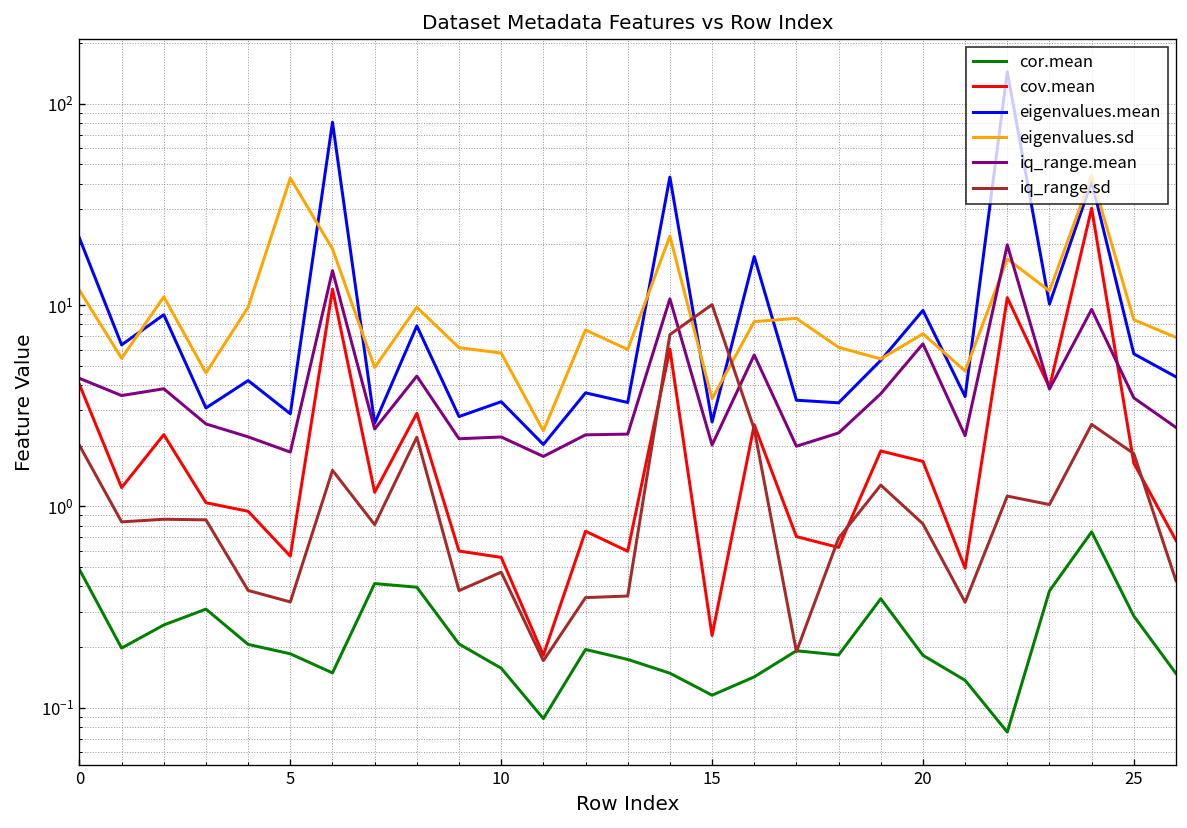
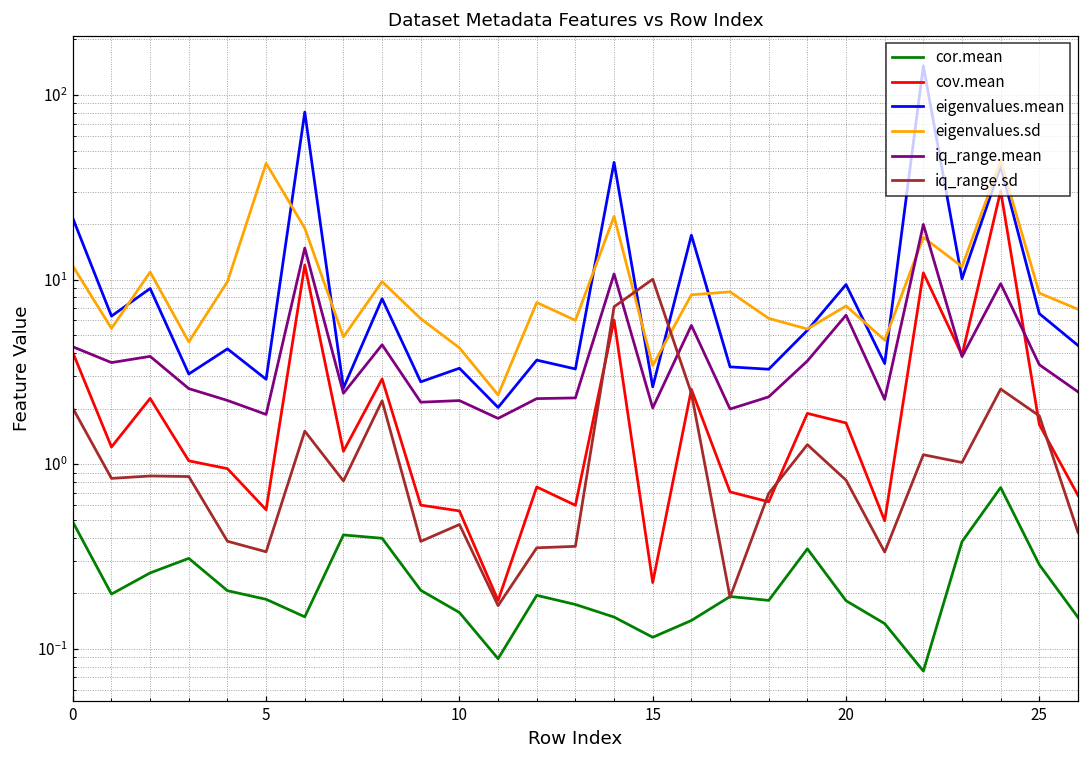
eigenvalues.sd, 10: 5.8 -> 4.3
eigenvalues.mean, 25: 5.7 -> 6.5
